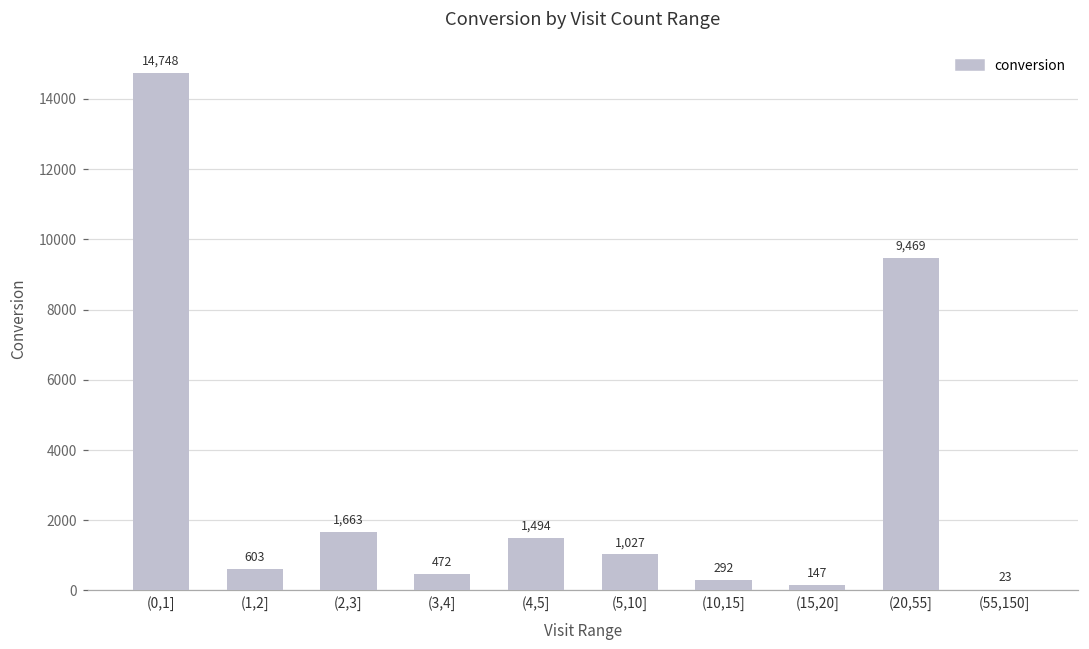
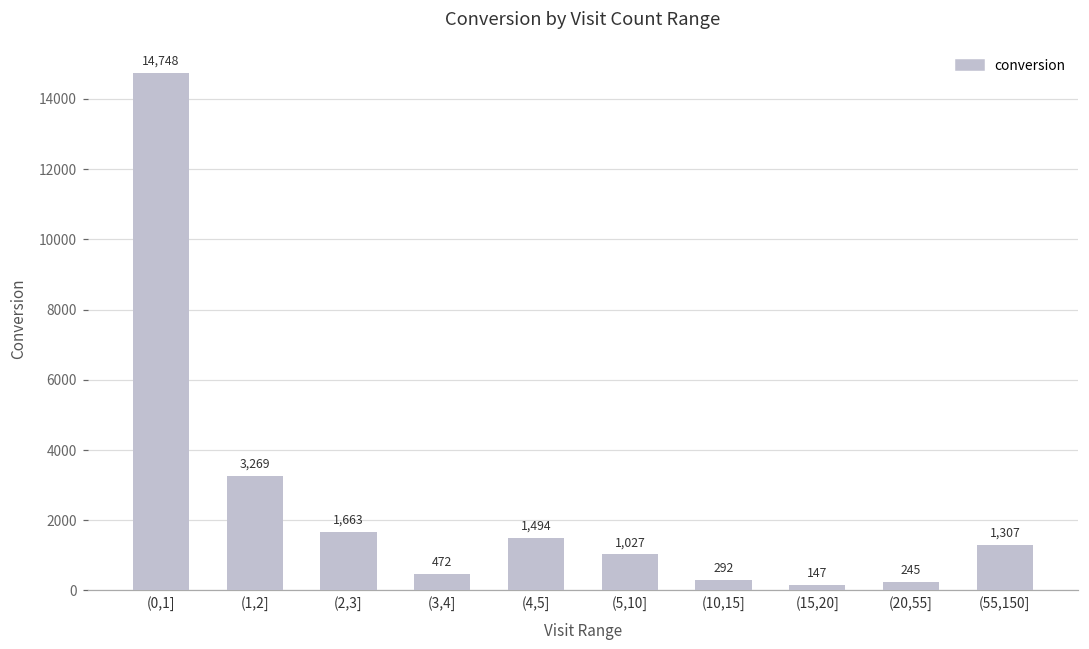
(1,2]: 603 -> 3,269
(20,55]: 9,469 -> 245
(55,150]: 23 -> 1,307
